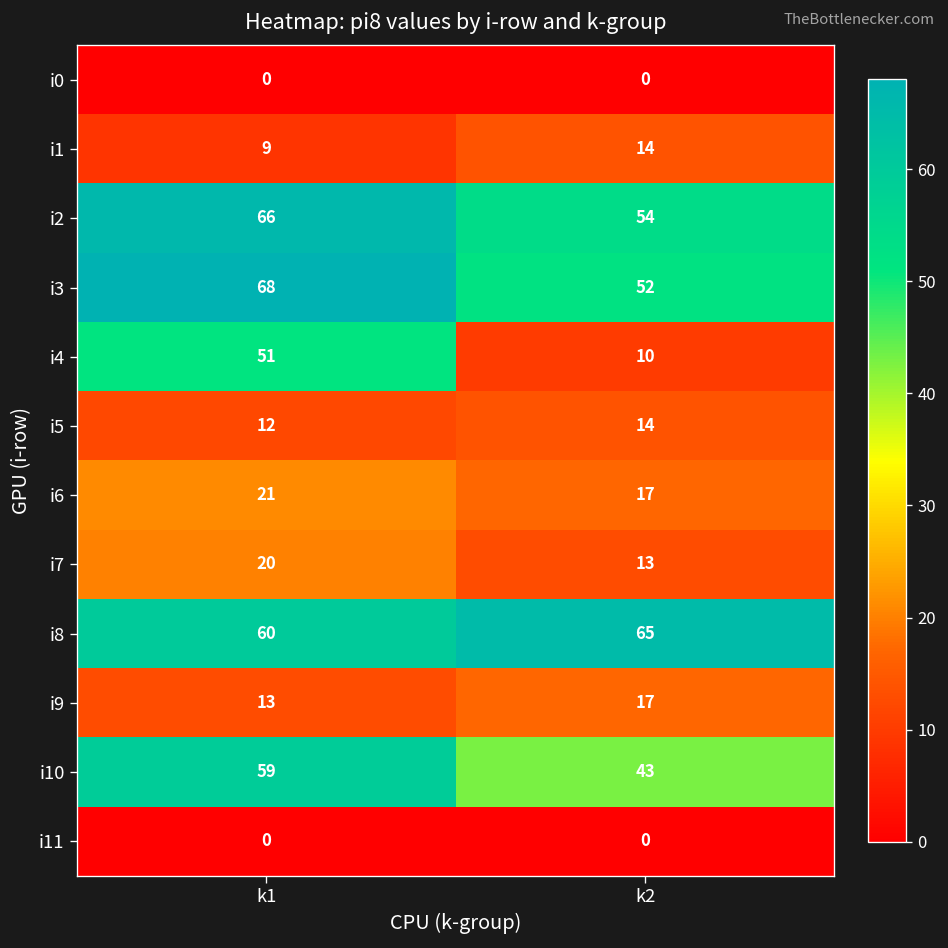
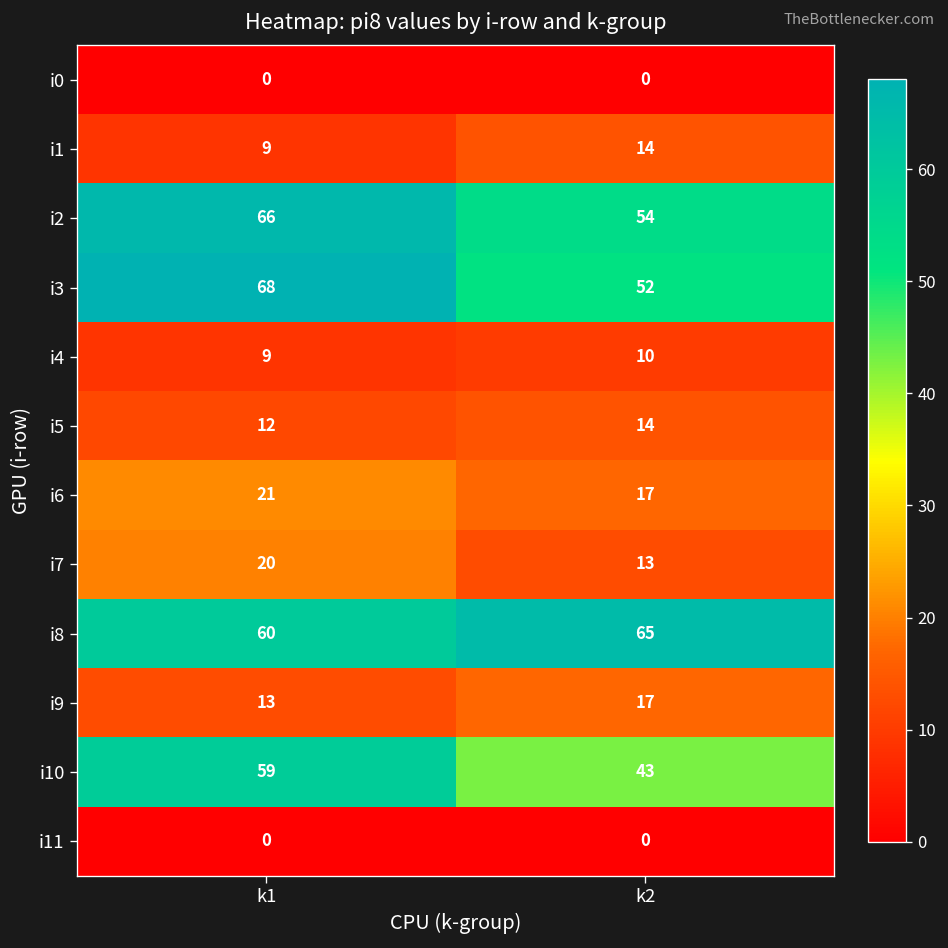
i4, k1: 51 -> 9
